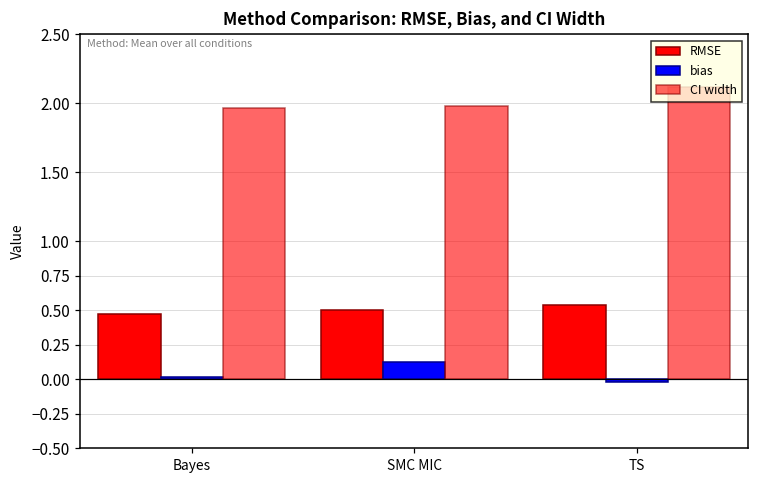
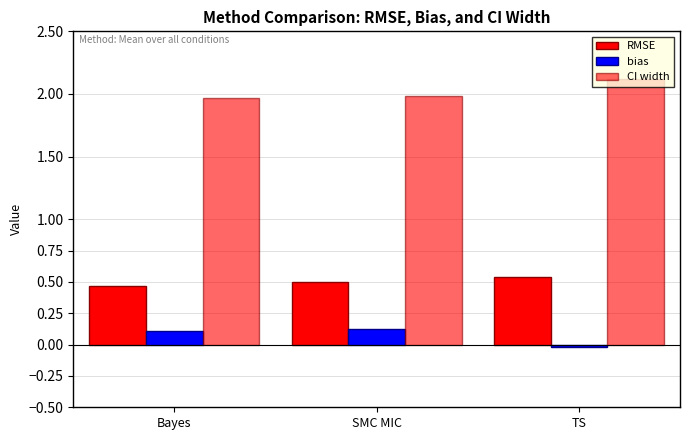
bias, Bayes: 0.02 -> 0.11
